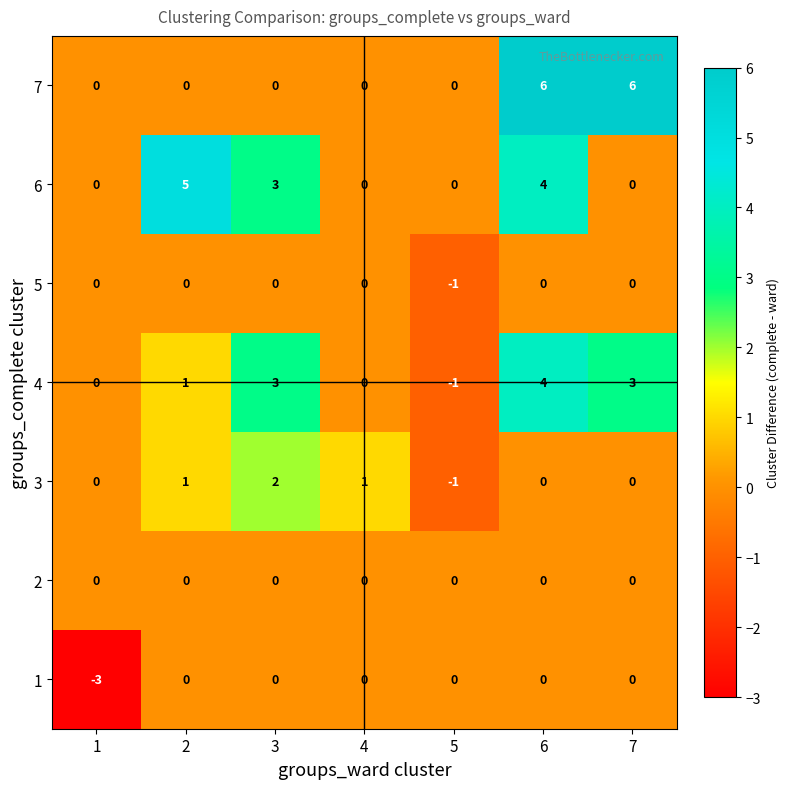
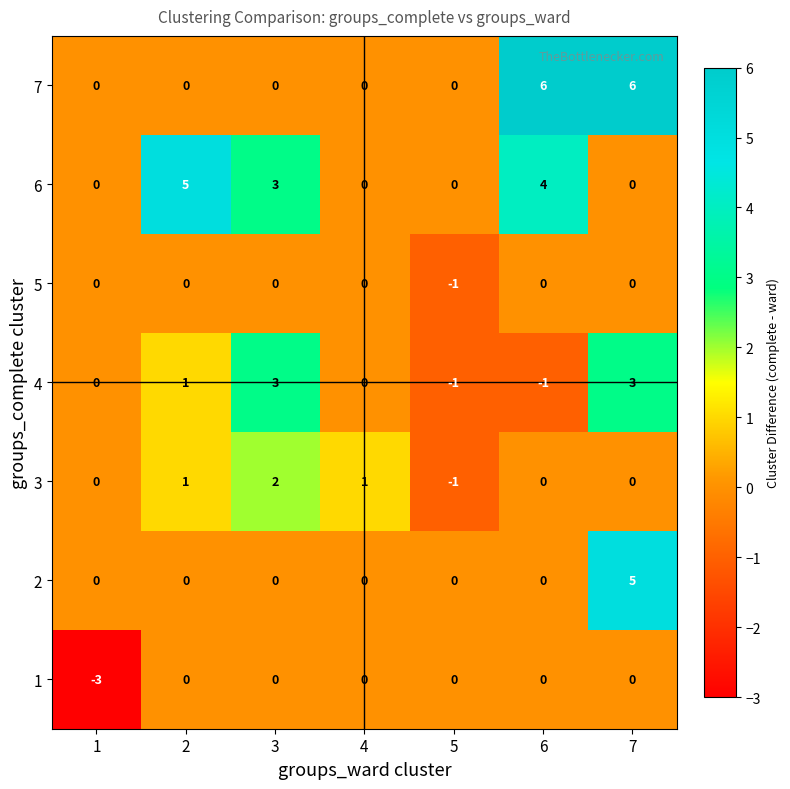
4, 6: 4 -> -1
2, 7: 0 -> 5
